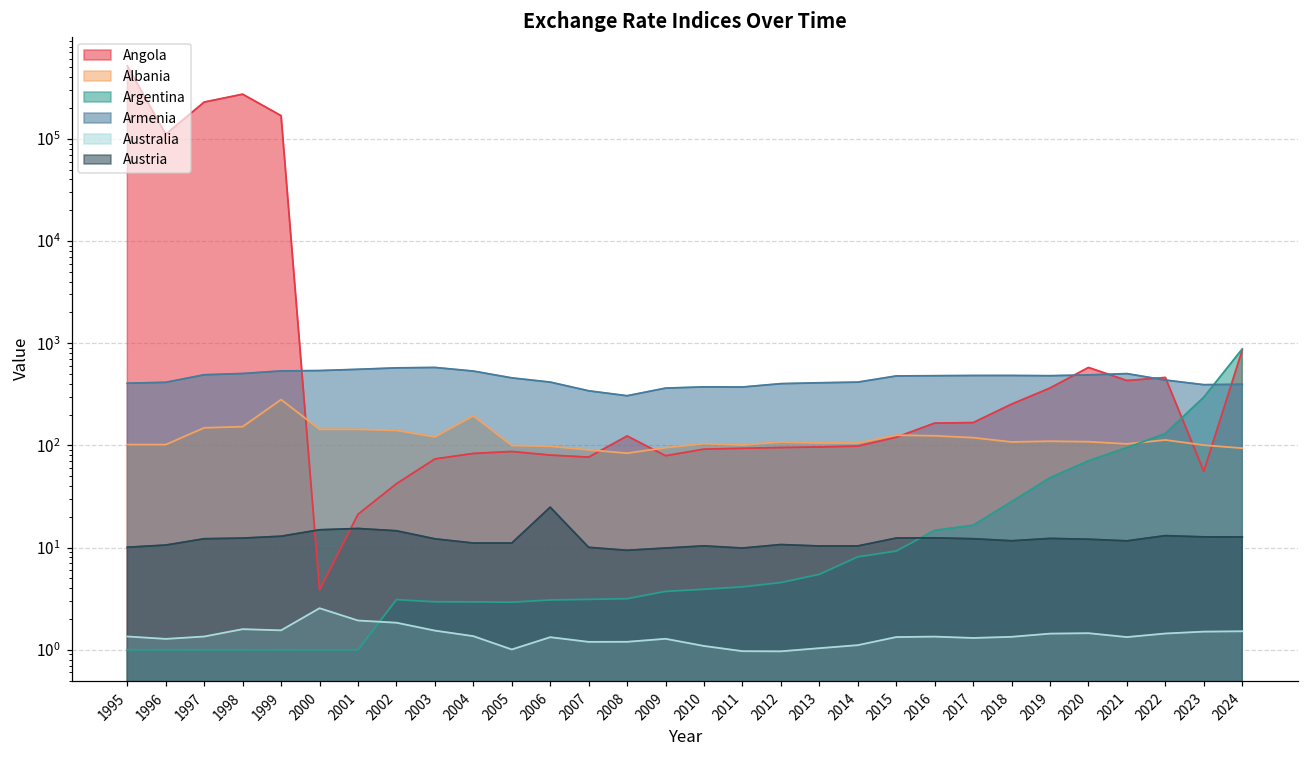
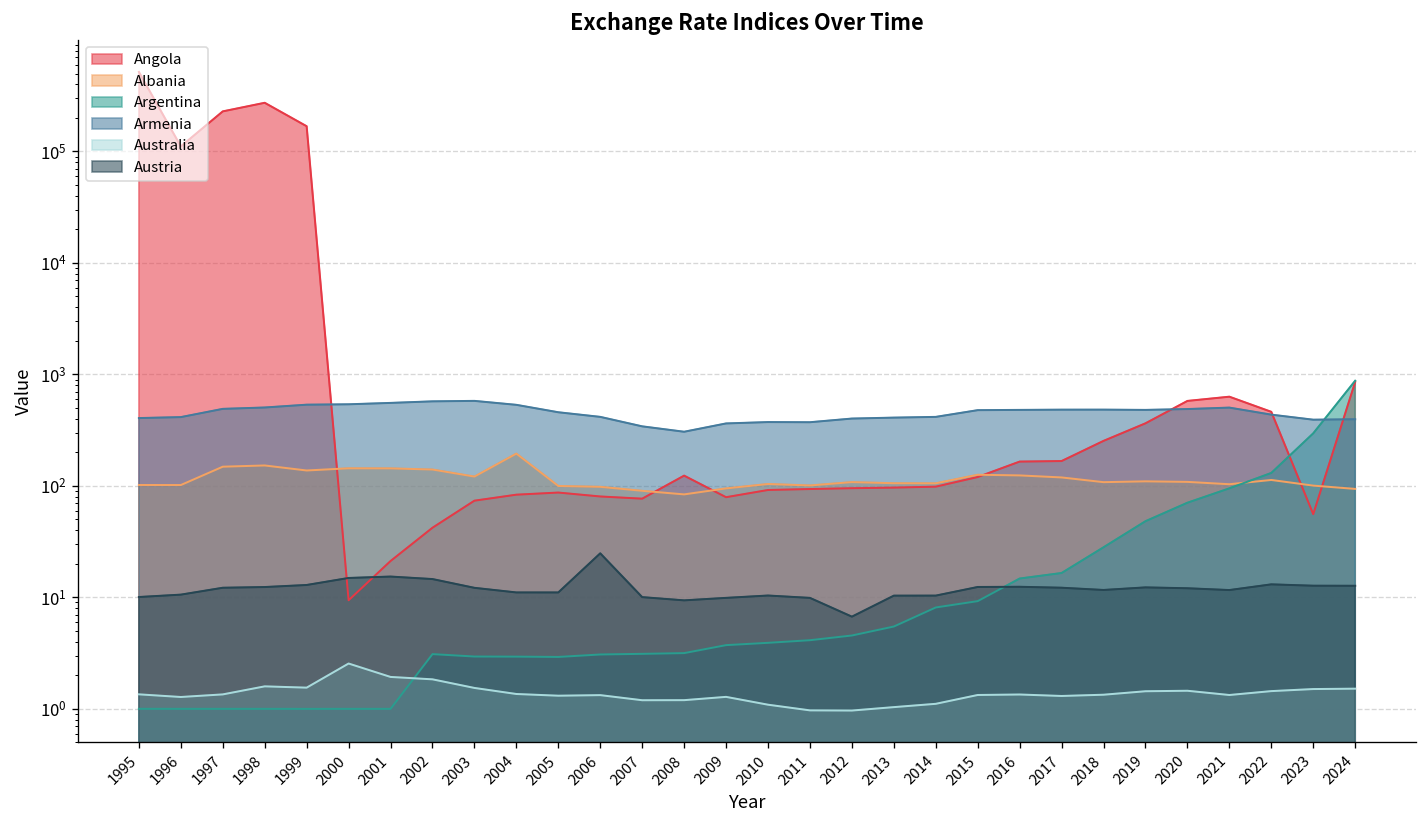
Albania, 1999: 280 -> 140
Angola, 2000: 3.9 -> 9
Australia, 2005: 1.0 -> 1.3
Austria, 2012: 11 -> 7
Angola, 2021: 400 -> 600
